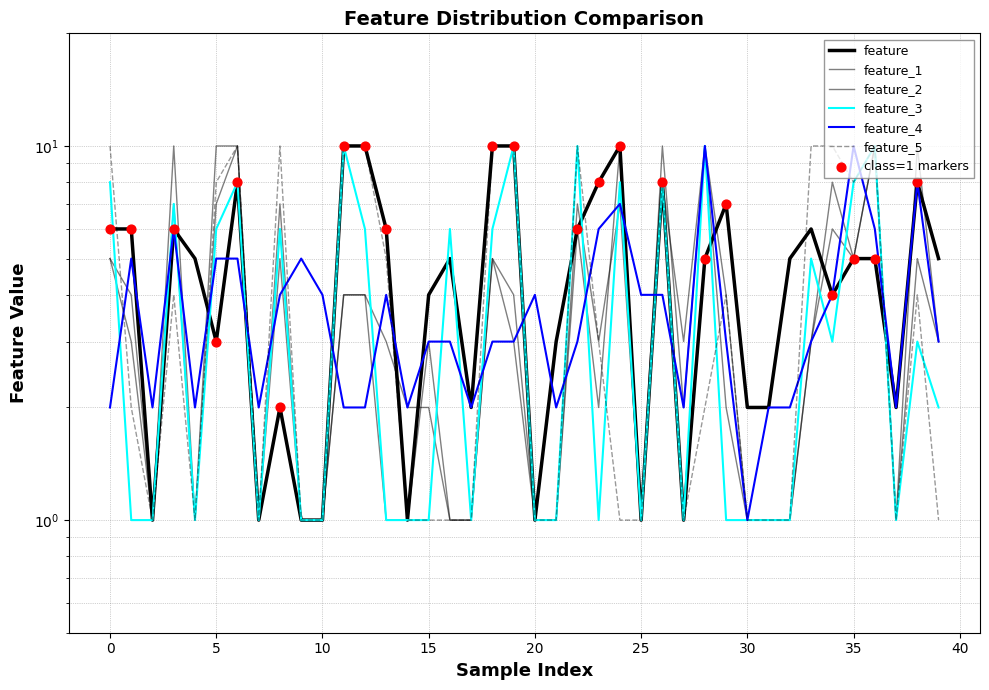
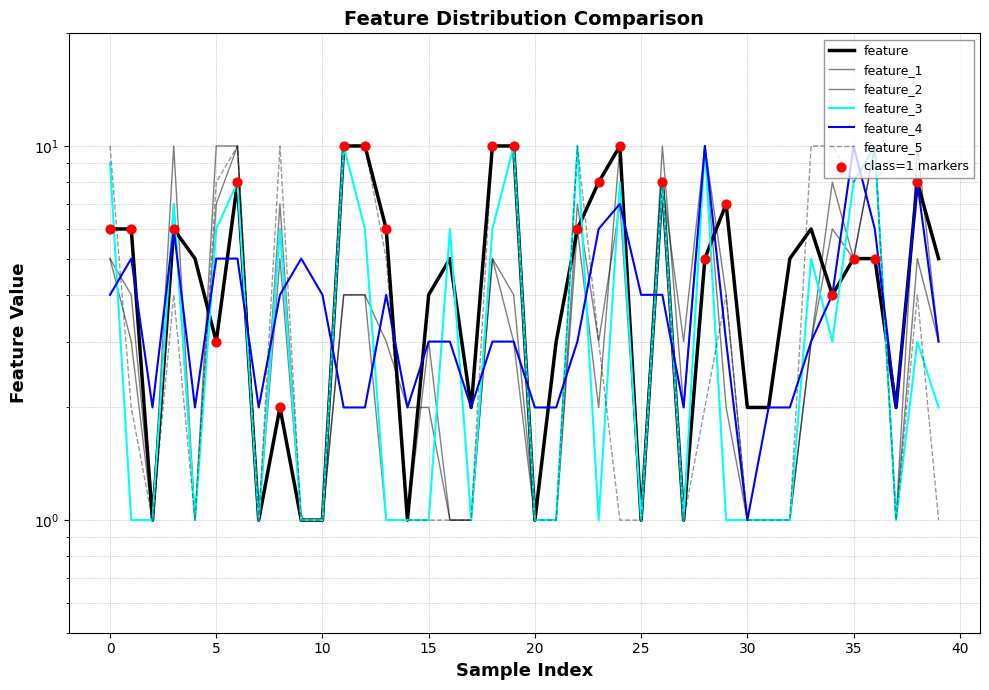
feature_3, 0: 8 -> 9
feature_4, 0: 2 -> 4
feature_4, 20: 4 -> 2
